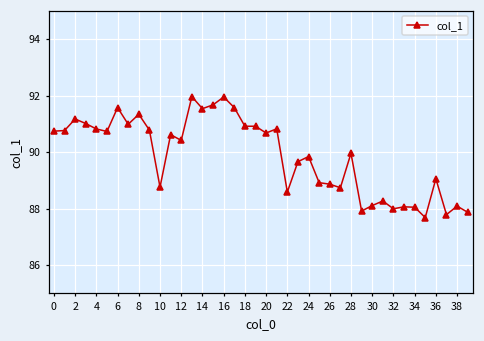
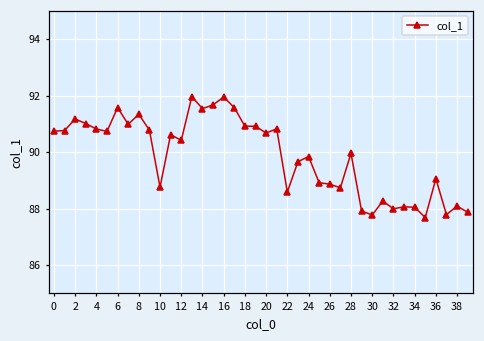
30: 88.1 -> 87.8
